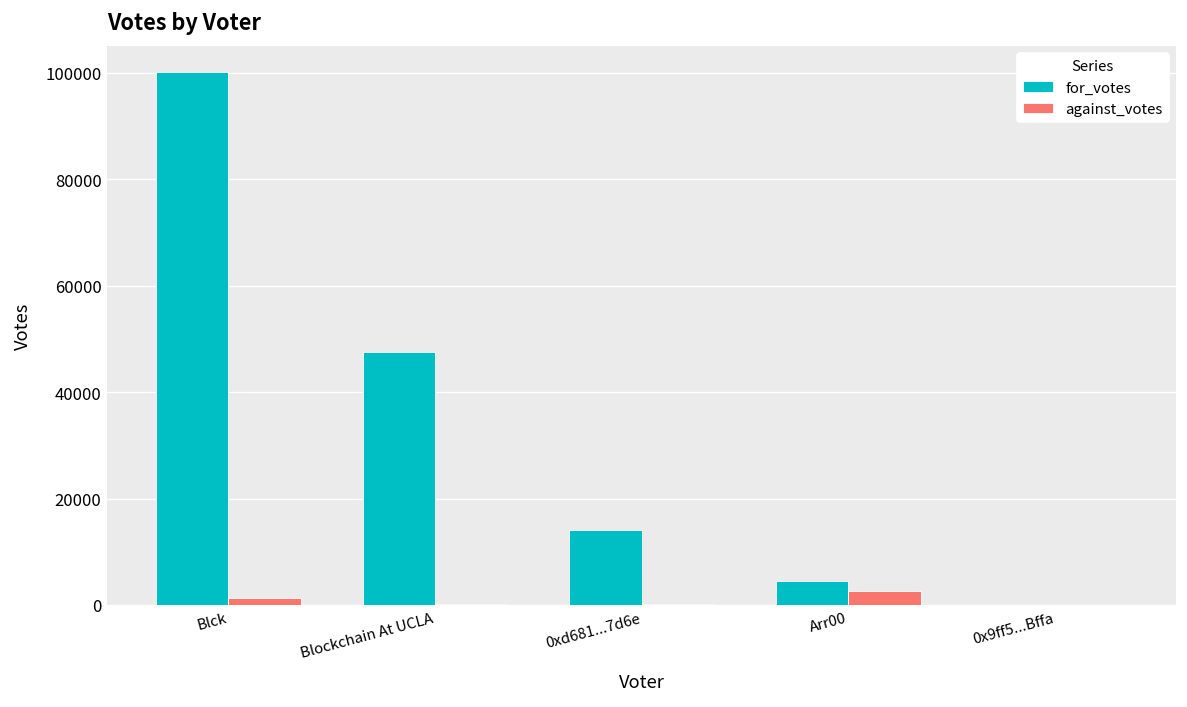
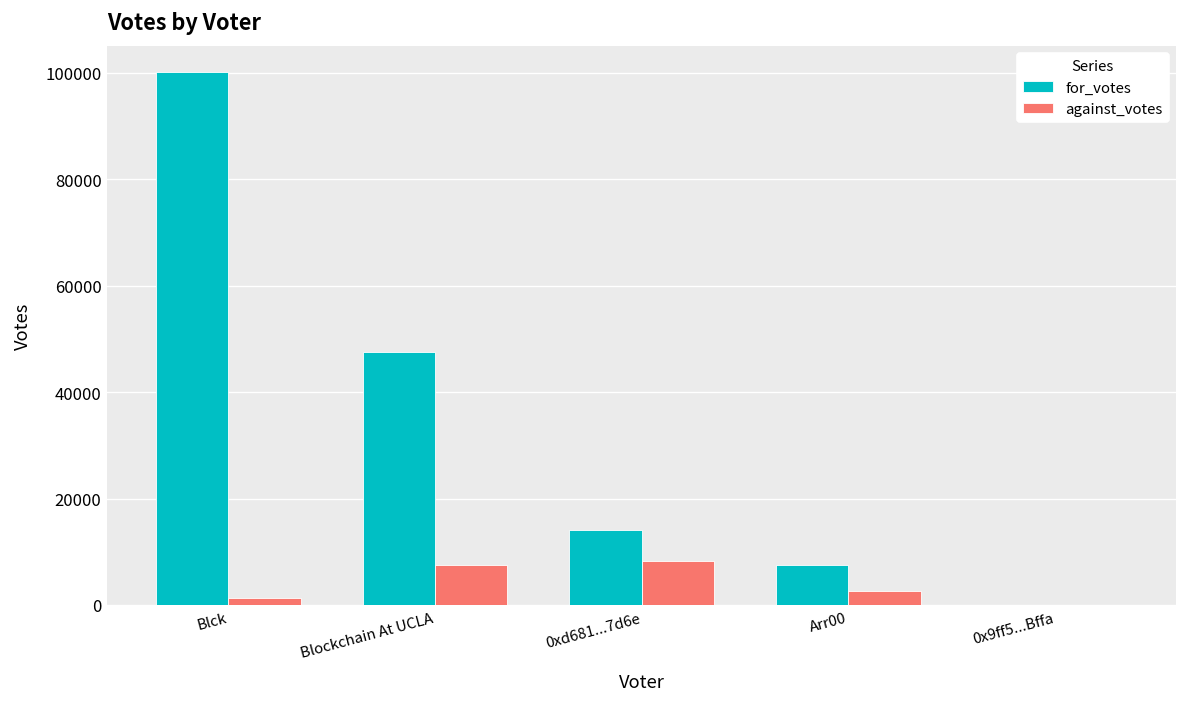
against_votes, Blockchain At UCLA: 0 -> 7000
against_votes, 0xd681...7d6e: 0 -> 8000
for_votes, Arr00: 4000 -> 8000
